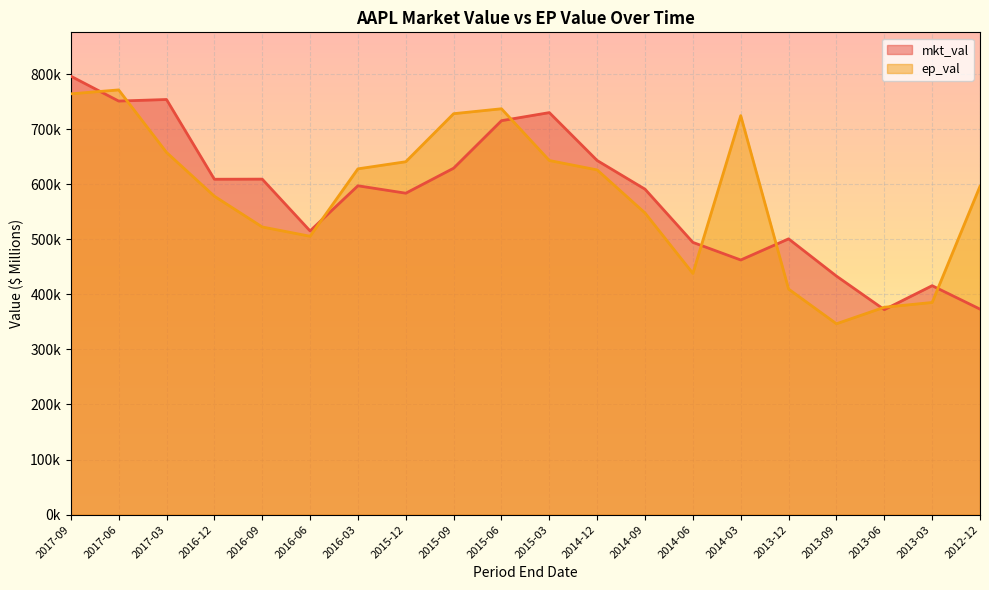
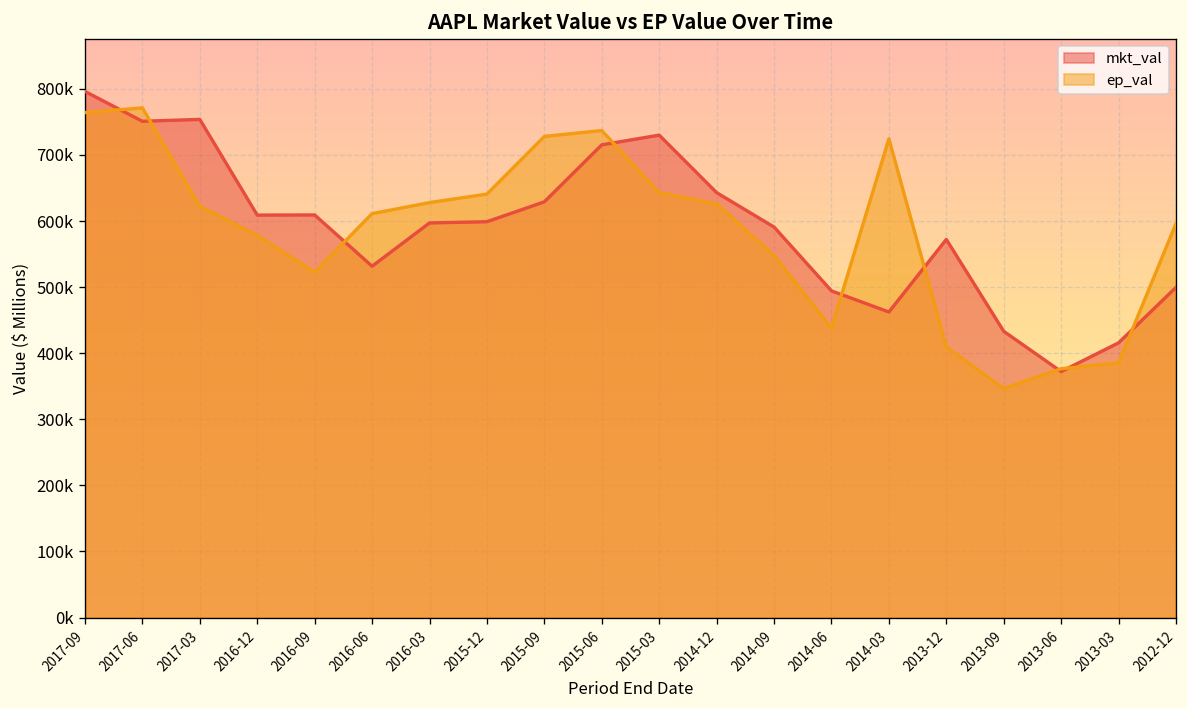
ep_val, 2017-03: 660000 -> 620000
mkt_val, 2016-06: 520000 -> 530000
ep_val, 2016-06: 510000 -> 610000
mkt_val, 2015-12: 580000 -> 600000
mkt_val, 2013-12: 500000 -> 570000
mkt_val, 2012-12: 370000 -> 500000
